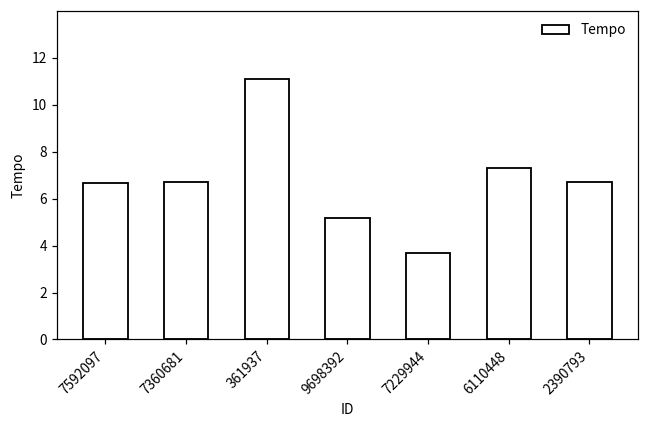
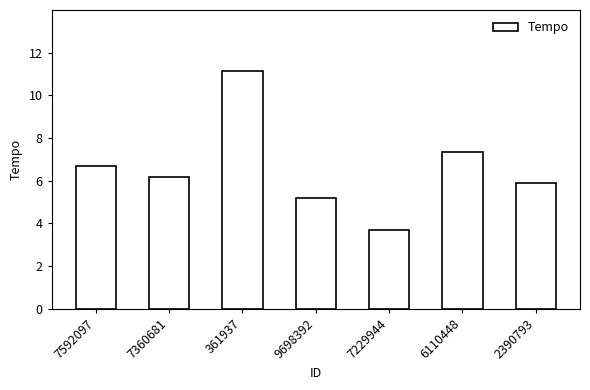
7360681: 6.7 -> 6.2
2390793: 6.7 -> 5.9
